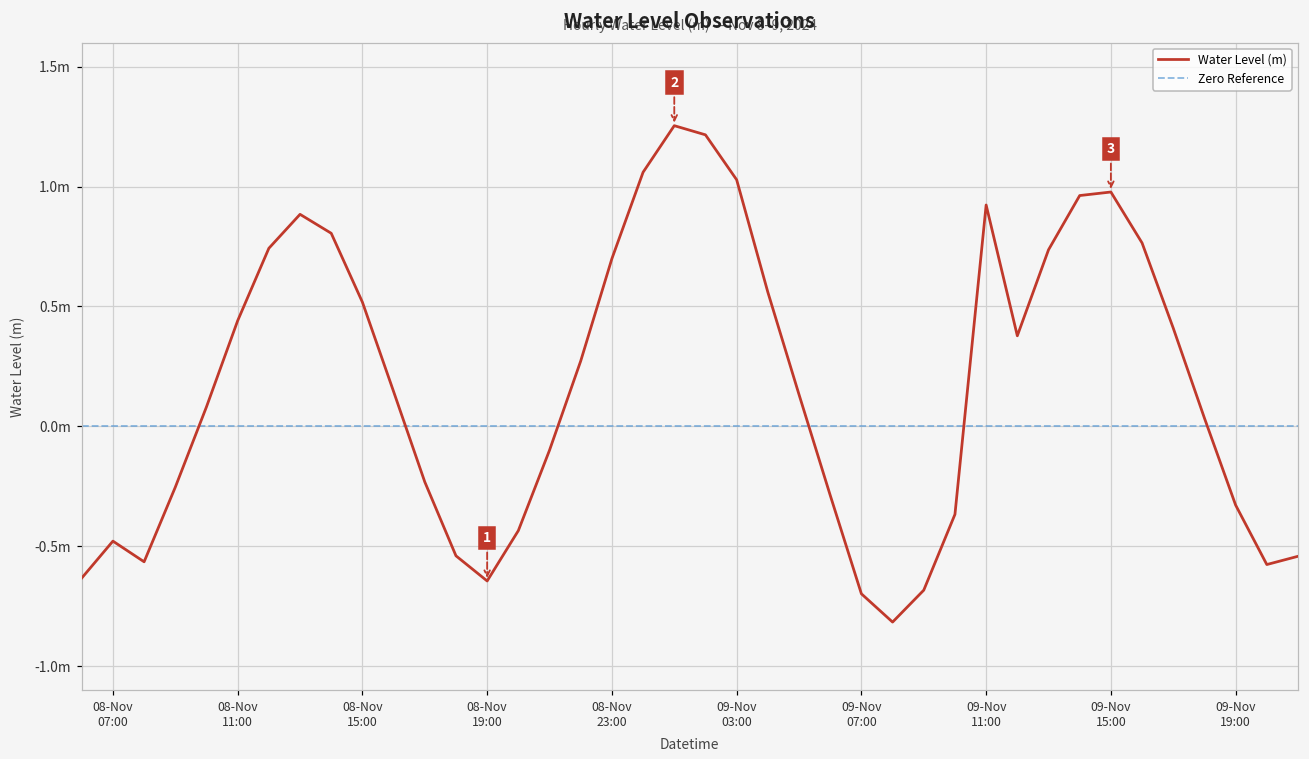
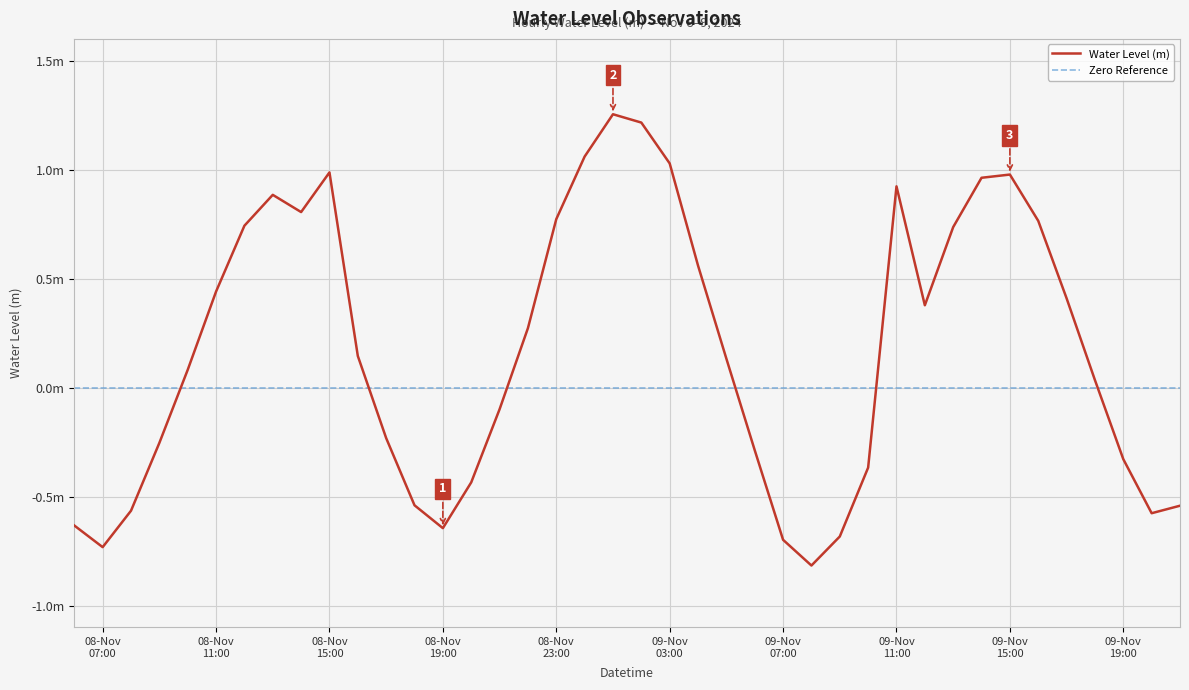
08-Nov 07:00: -0.48m -> -0.73m
08-Nov 15:00: 0.52m -> 0.99m
08-Nov 23:00: 0.70m -> 0.77m
